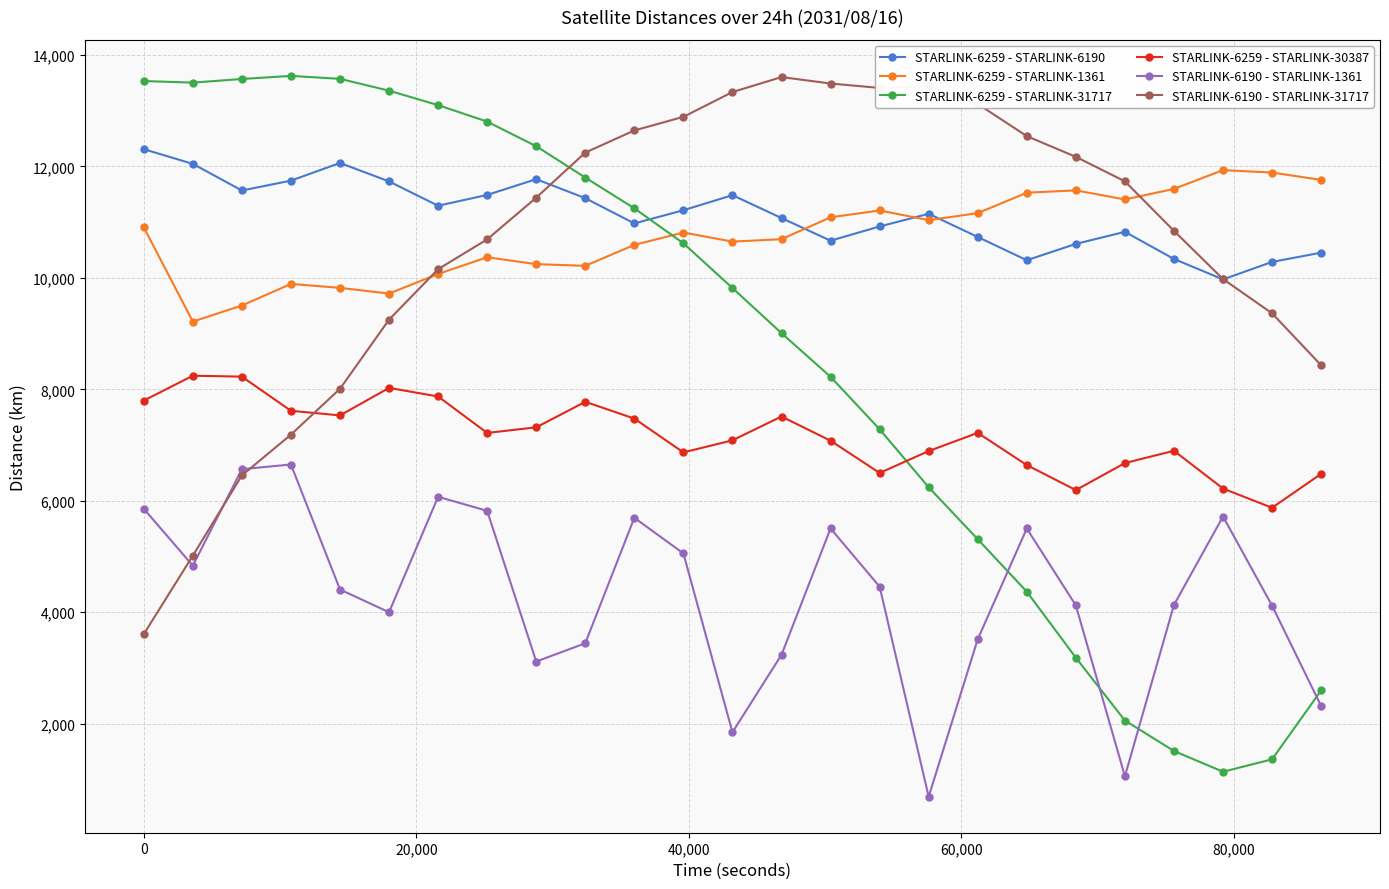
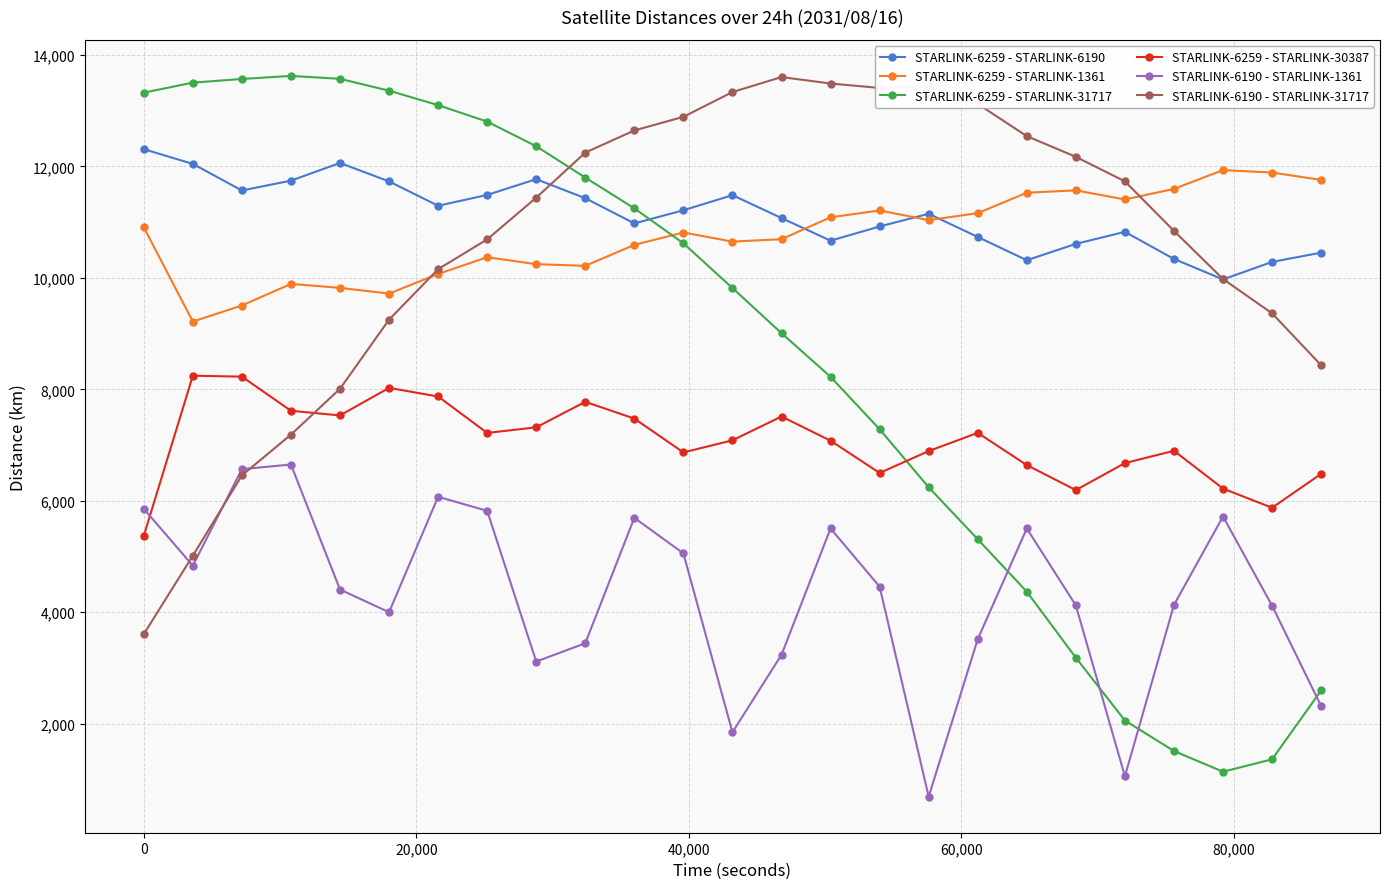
STARLINK-6259 - STARLINK-31717, 0: 13,500 -> 13,300
STARLINK-6259 - STARLINK-30387, 0: 7,800 -> 5,400
